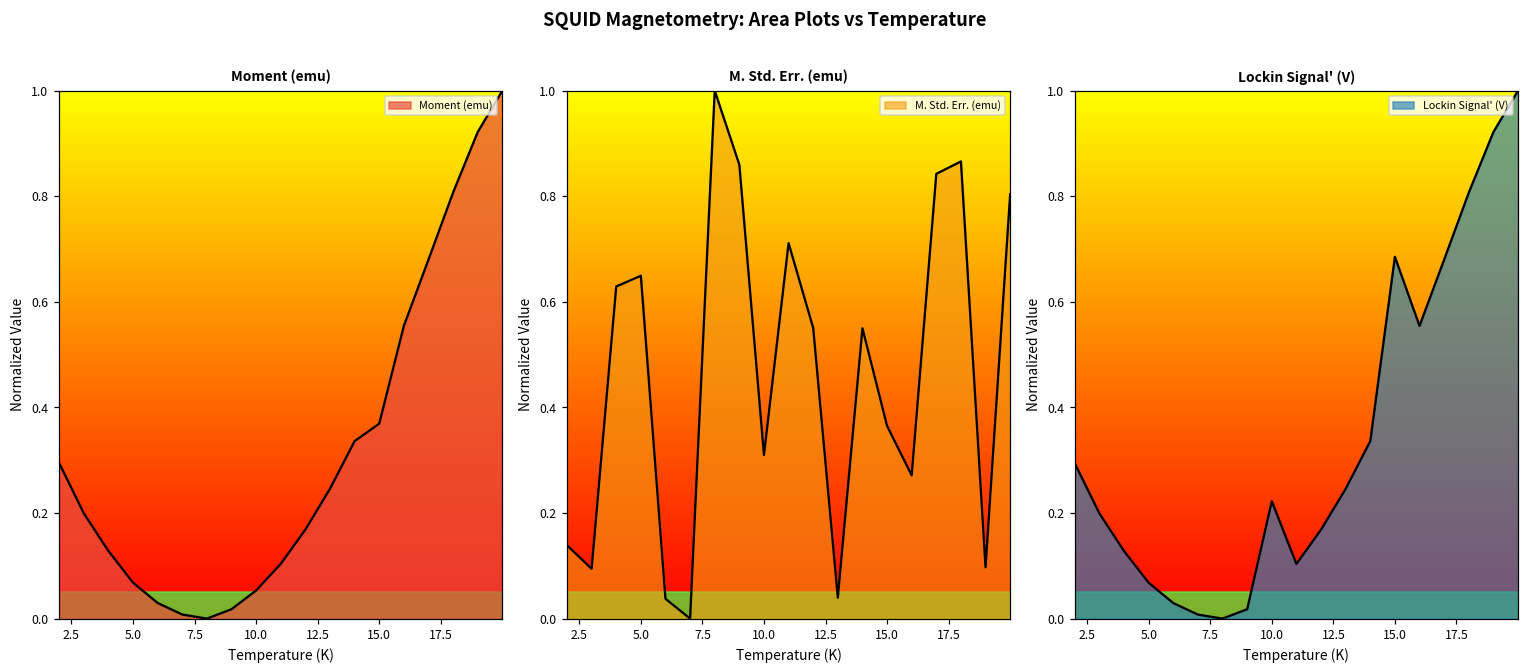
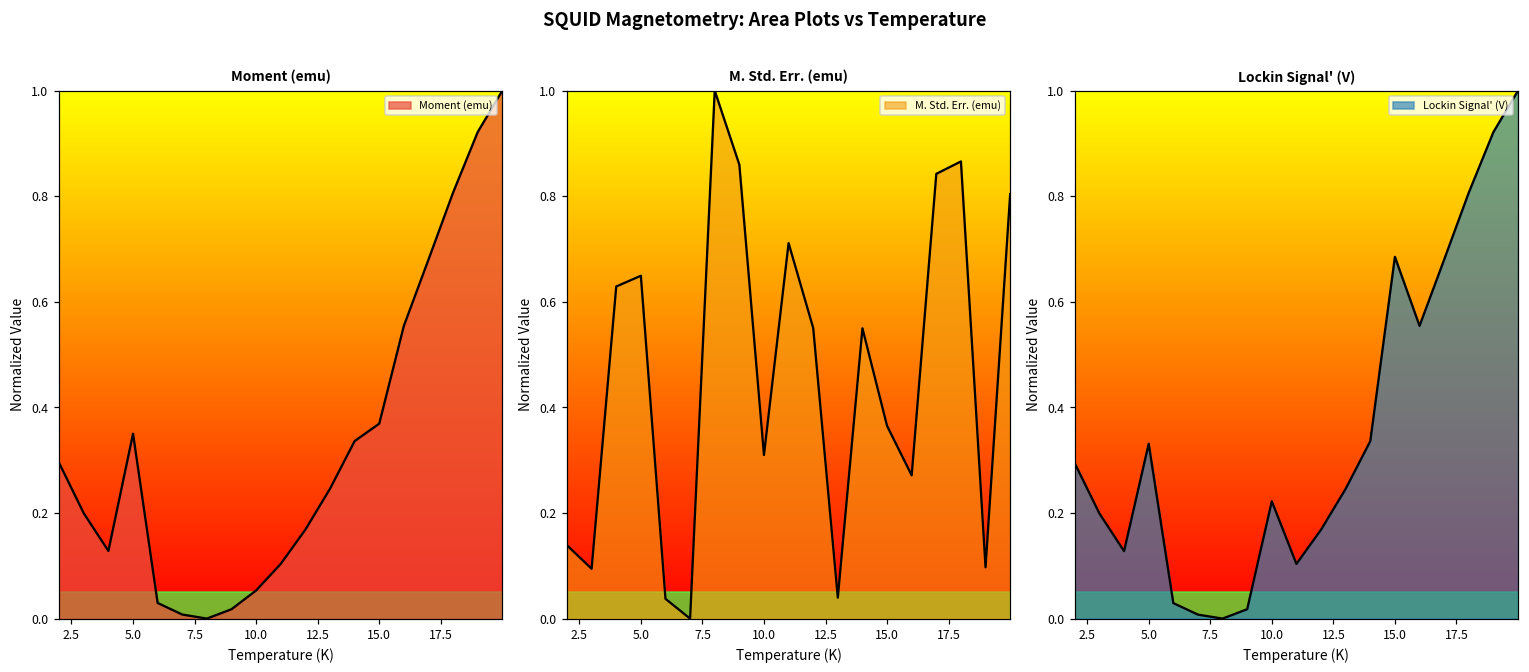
Moment (emu), 5.0: 0.07 -> 0.35
Lockin Signal' (V), 5.0: 0.07 -> 0.33
